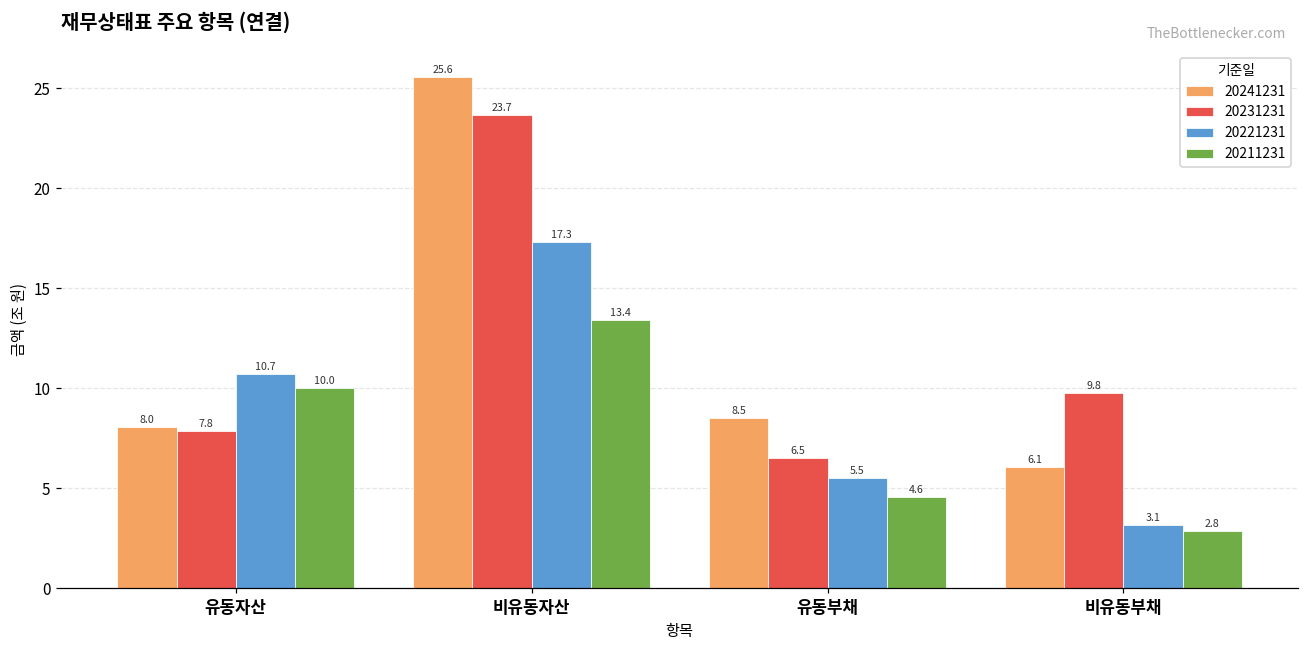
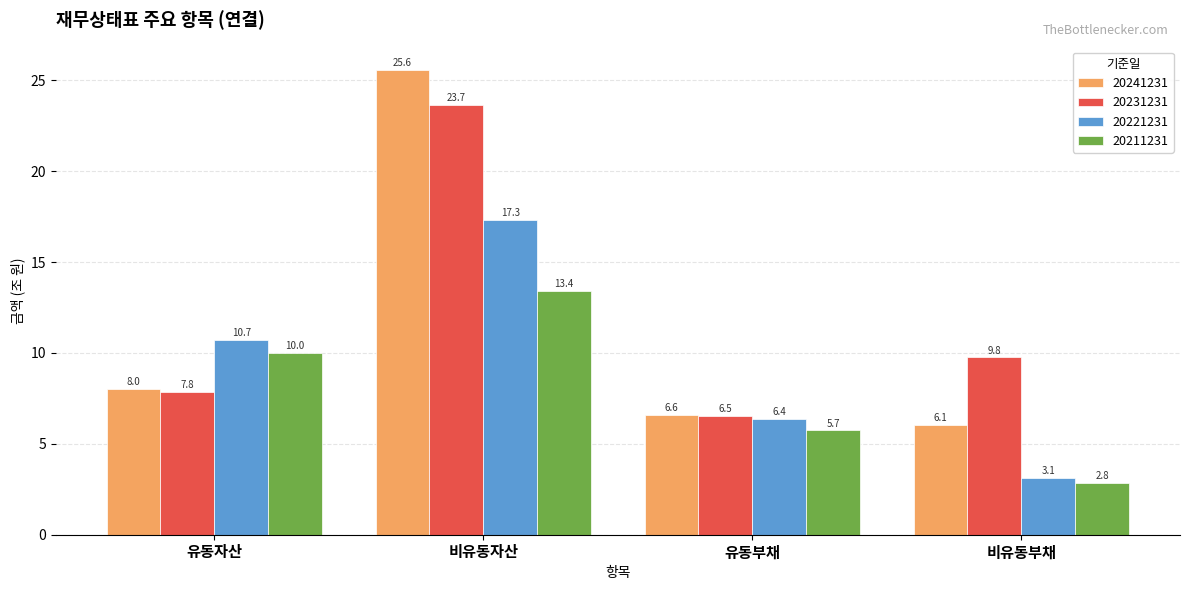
20241231, 유동부채: 8.5 -> 6.6
20221231, 유동부채: 5.5 -> 6.4
20211231, 유동부채: 4.6 -> 5.7
